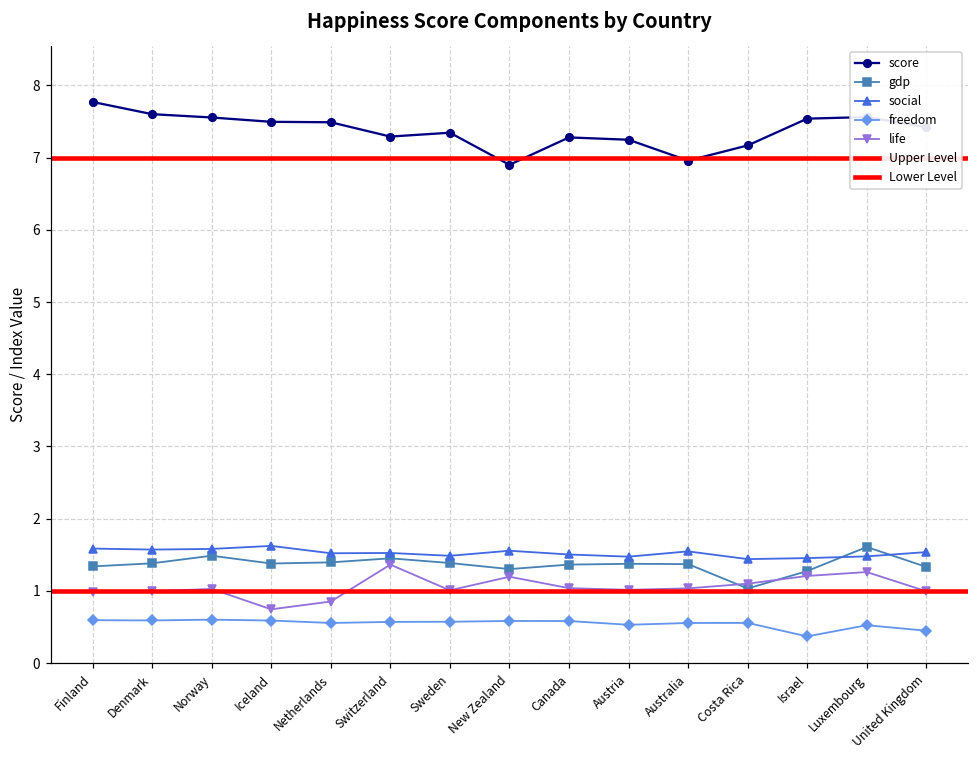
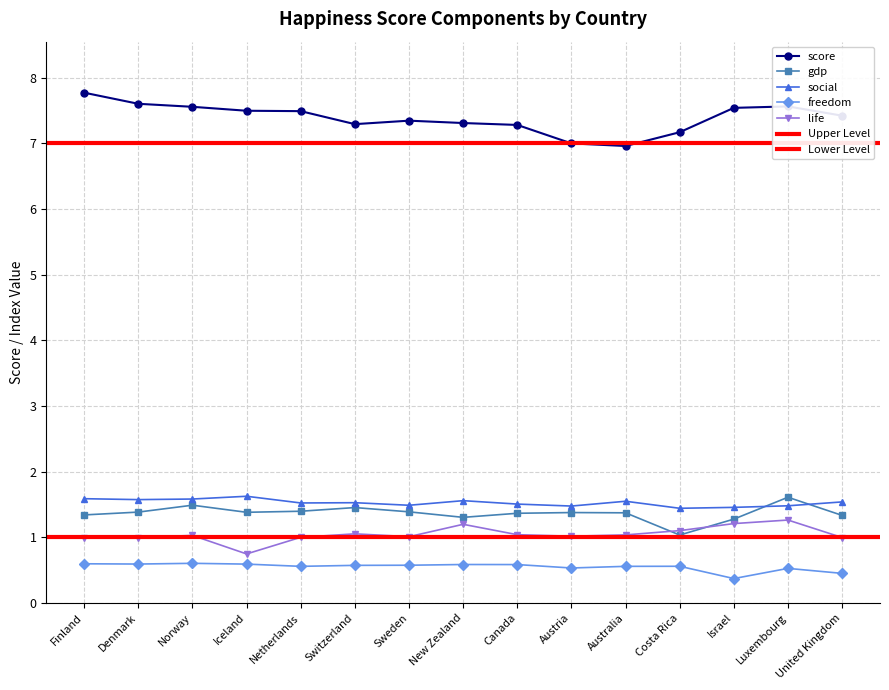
life, Netherlands: 0.9 -> 1.0
life, Switzerland: 1.4 -> 1.1
score, New Zealand: 6.9 -> 7.3
score, Austria: 7.2 -> 7.0
